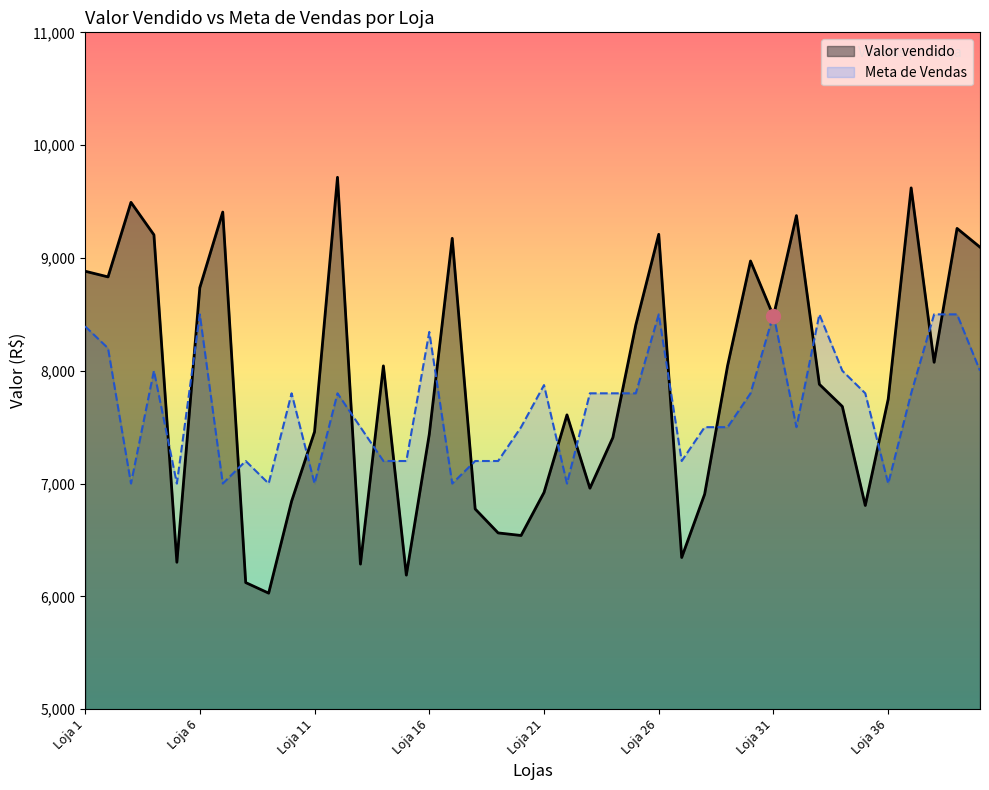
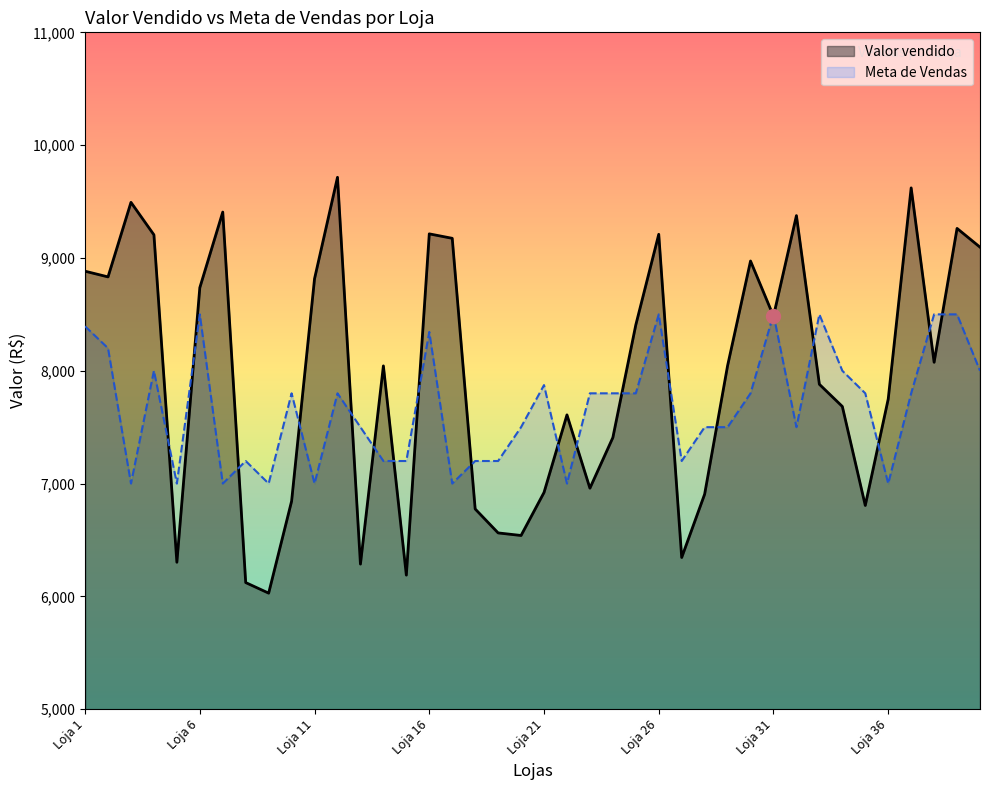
Valor vendido, Loja 11: 7,460 -> 8,820
Valor vendido, Loja 16: 7,440 -> 9,210
